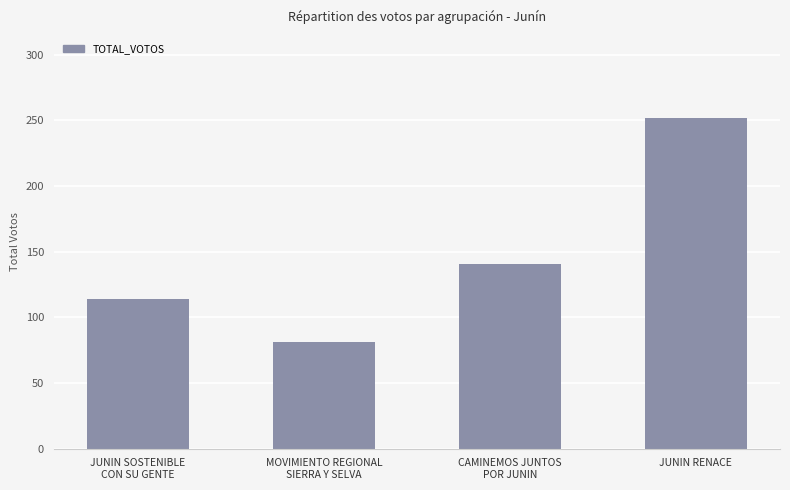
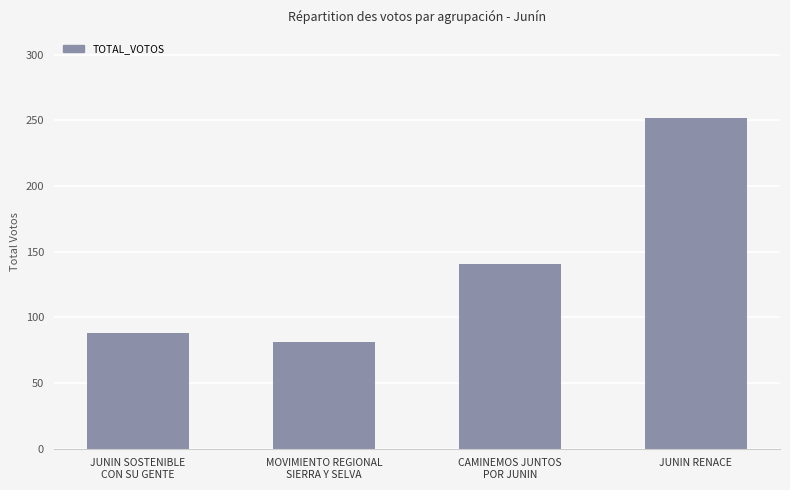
JUNIN SOSTENIBLE CON SU GENTE: 114 -> 88
